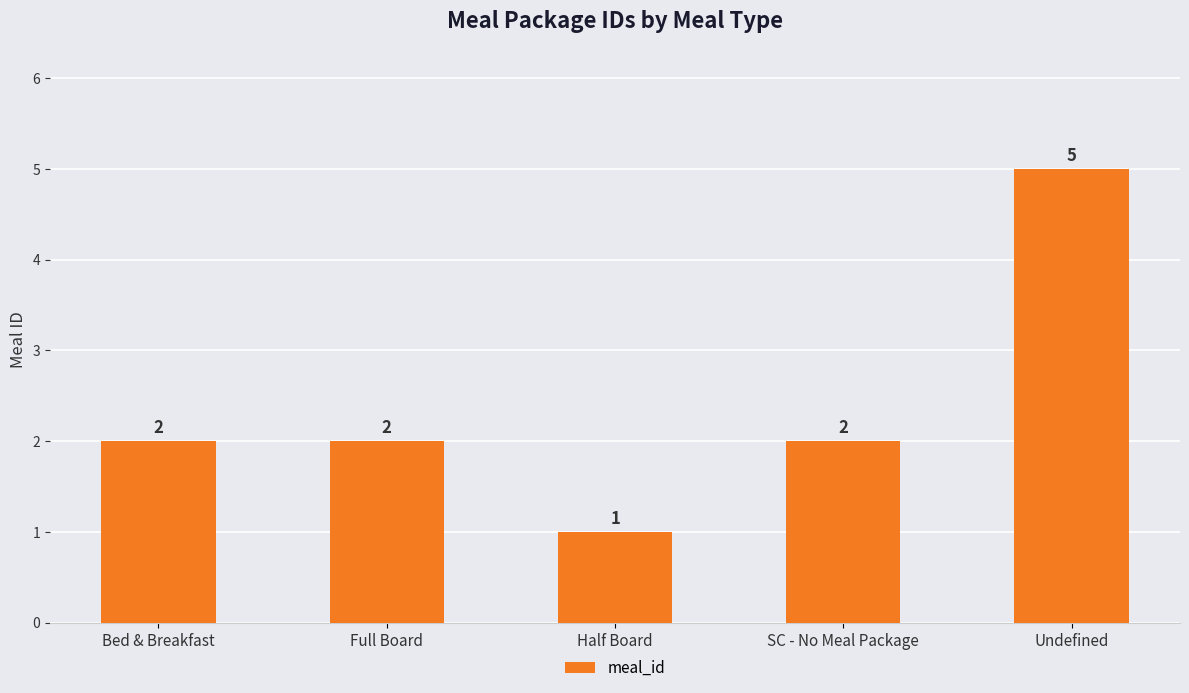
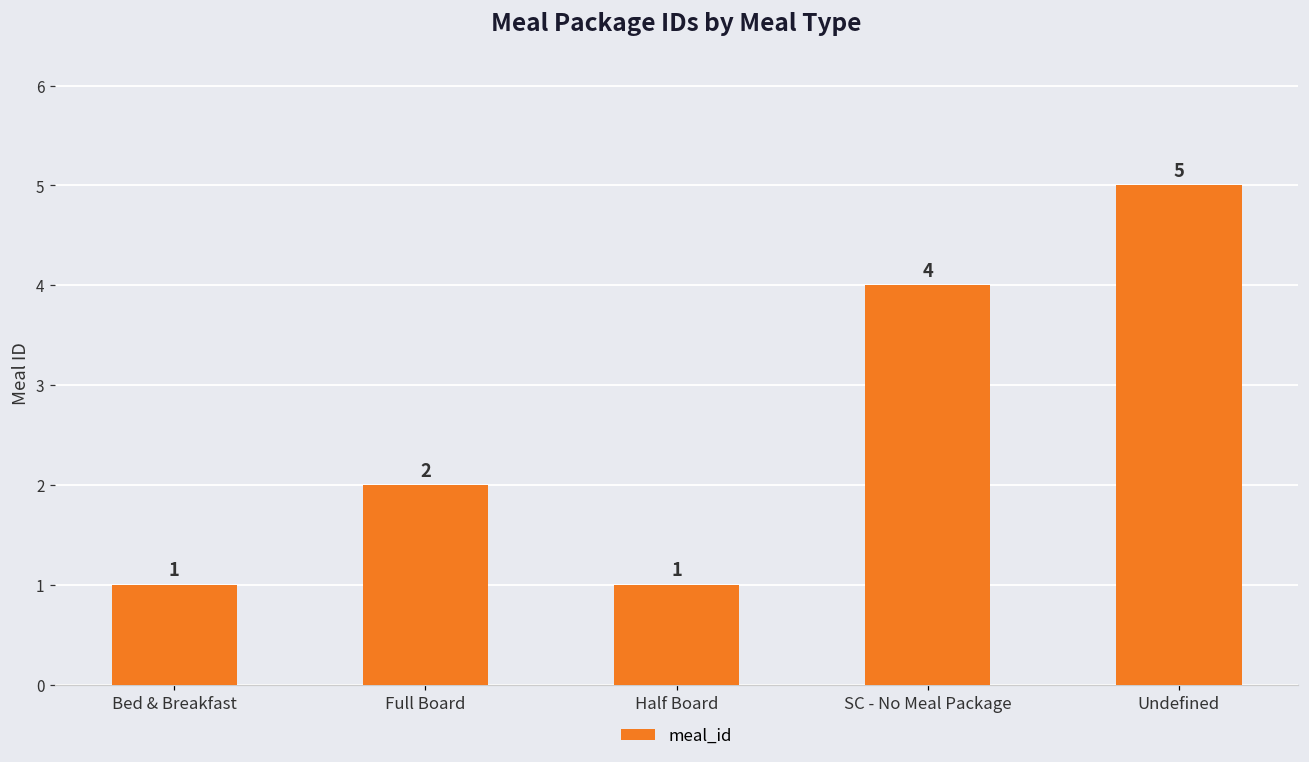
Bed & Breakfast: 2 -> 1
SC - No Meal Package: 2 -> 4
